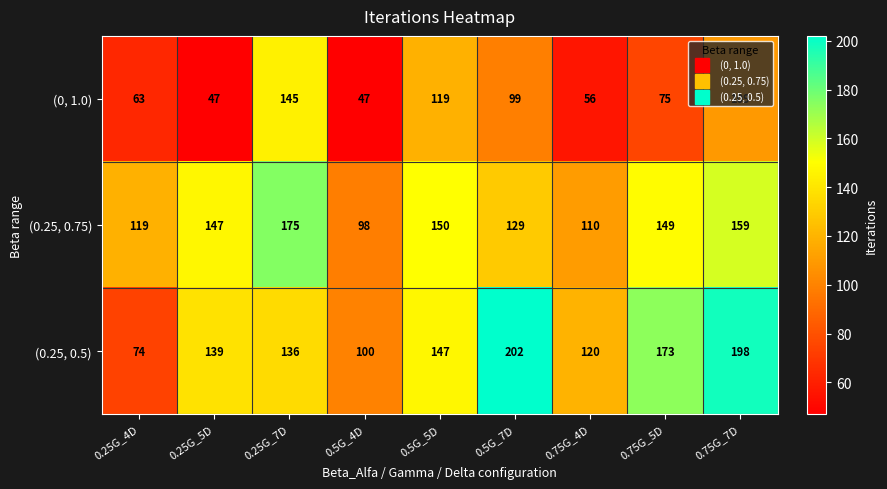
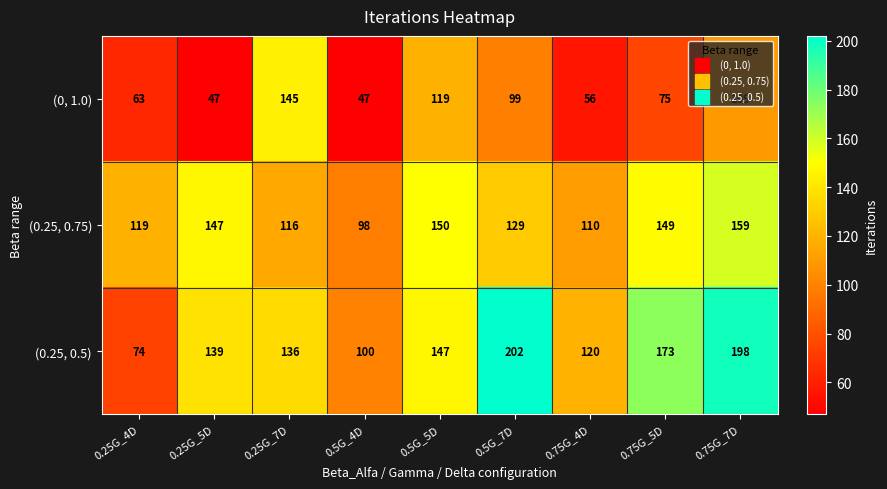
(0.25, 0.75), 0.25G_7D: 175 -> 116
